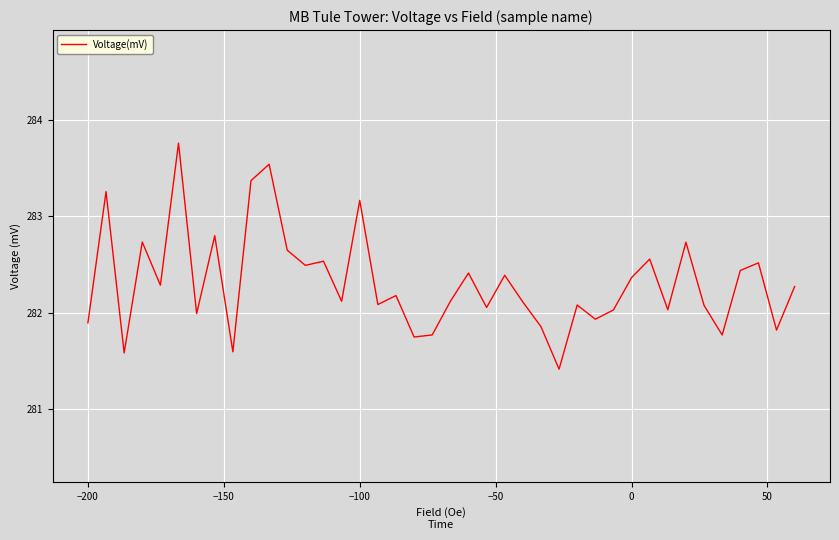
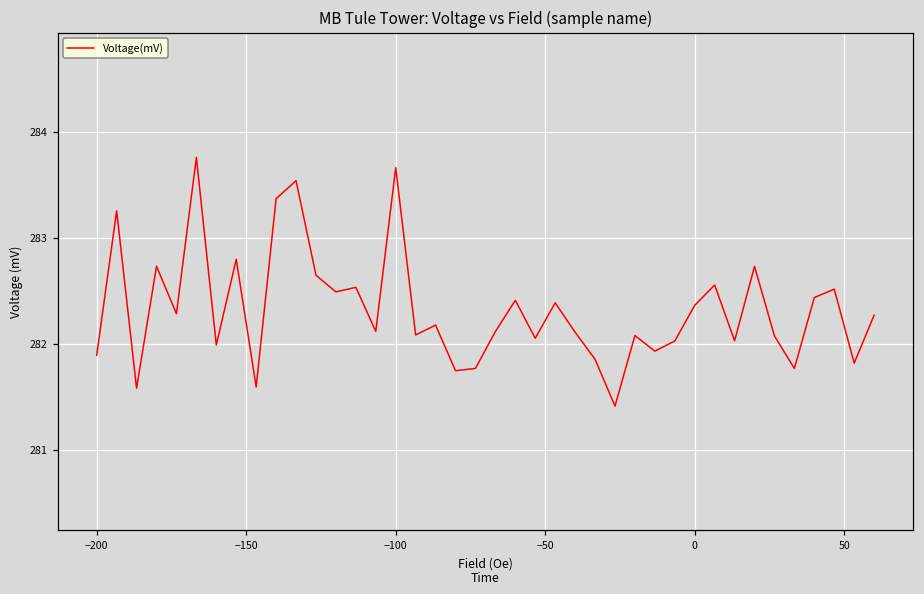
−100: 283.2 -> 283.7
